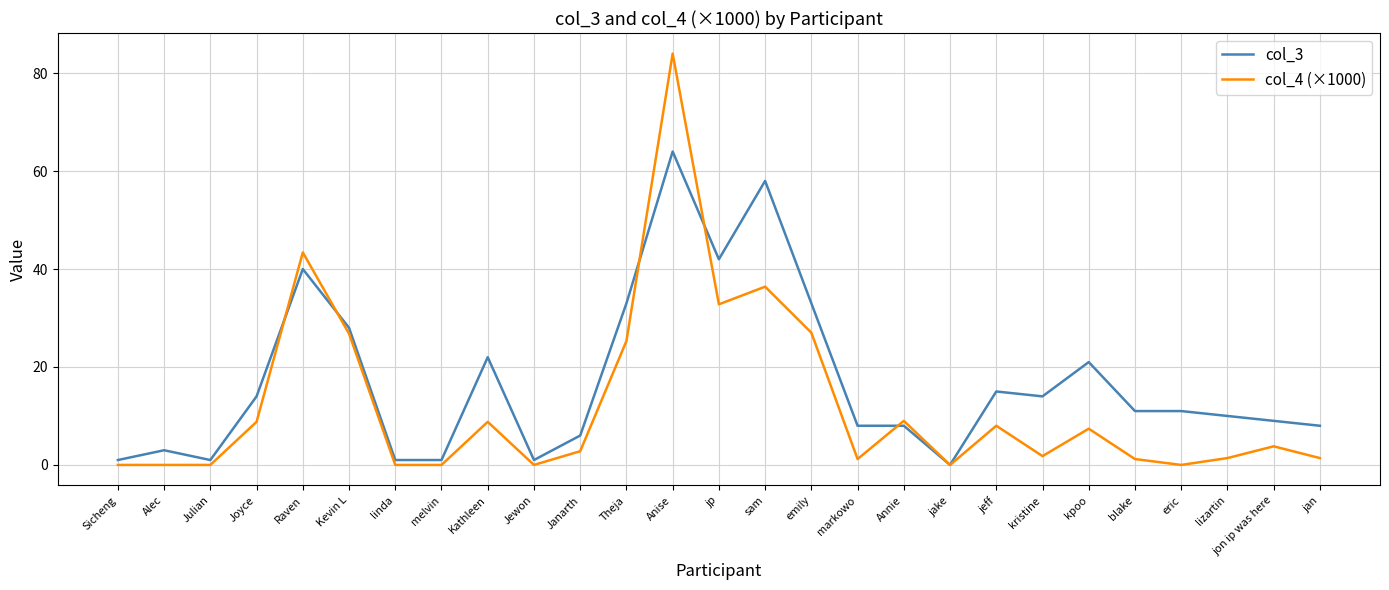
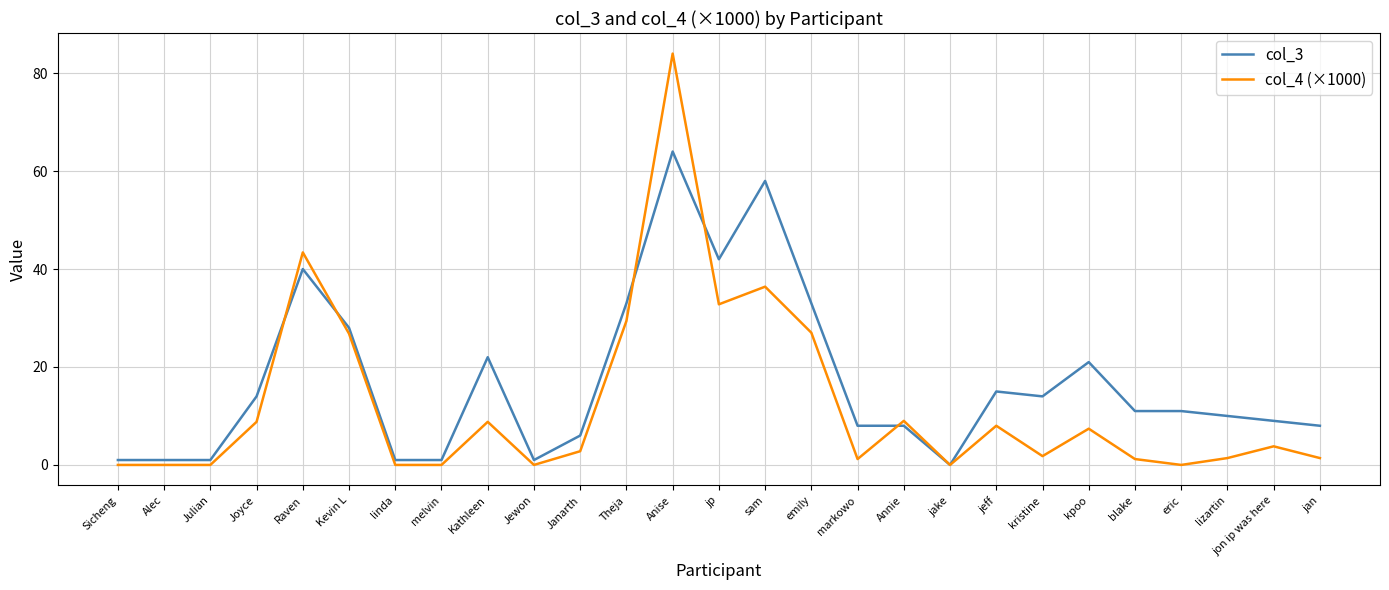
col_3, Alec: 3 -> 1
col_4 (×1000), Theja: 25 -> 29
